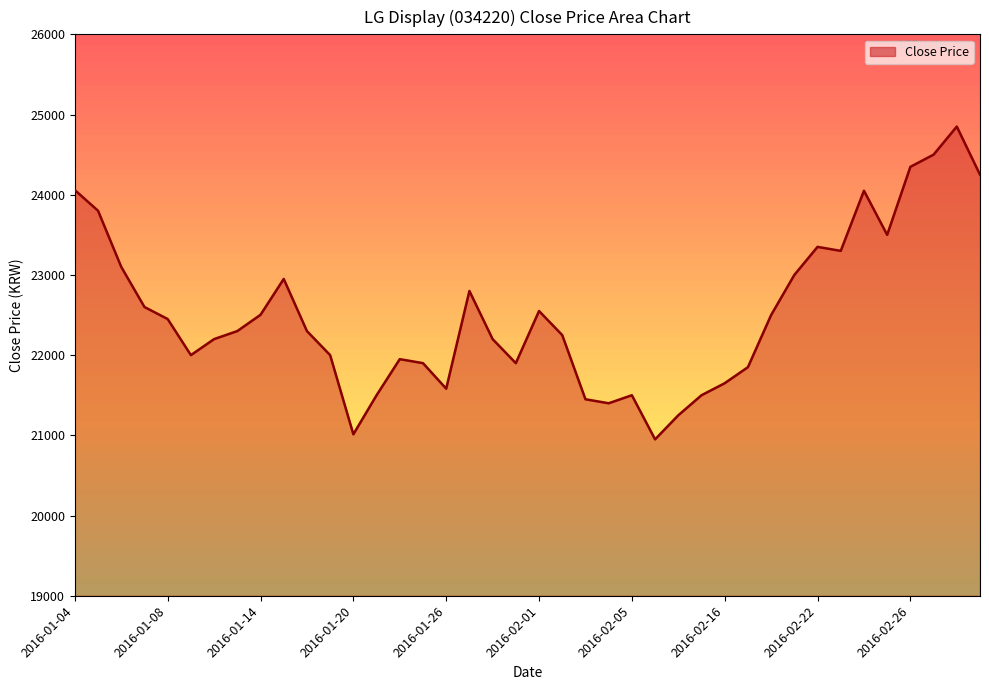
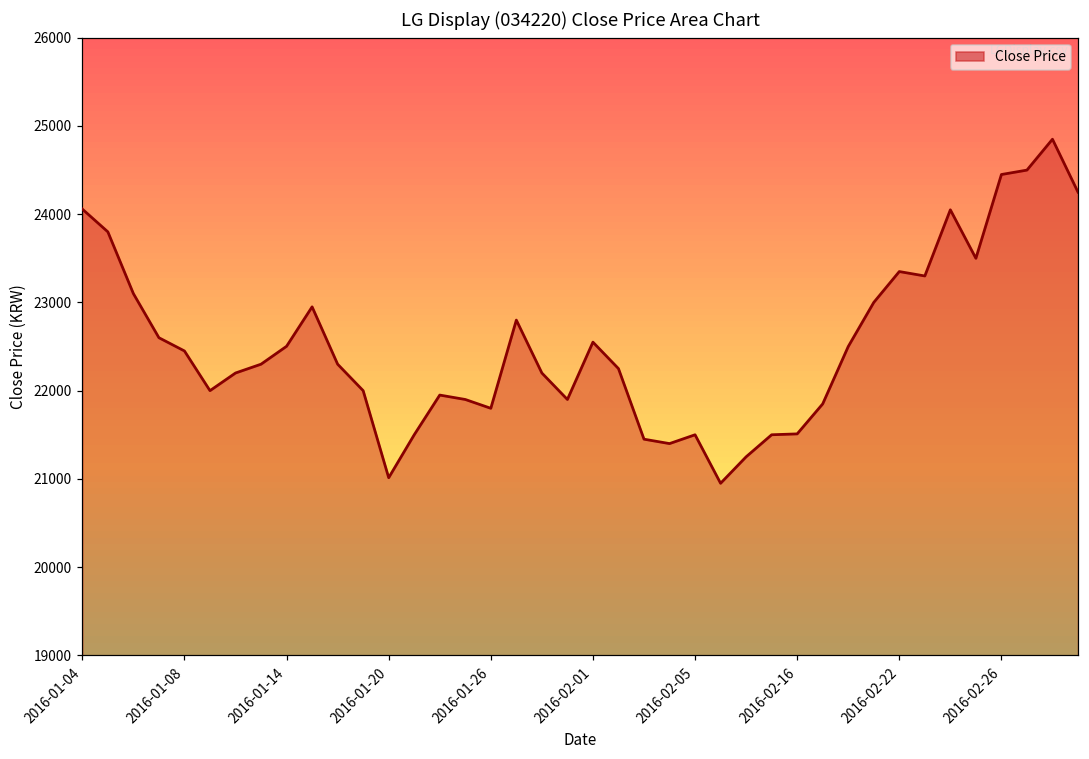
2016-01-26: 21600 -> 21800
2016-02-16: 21700 -> 21500
2016-02-26: 24300 -> 24500
